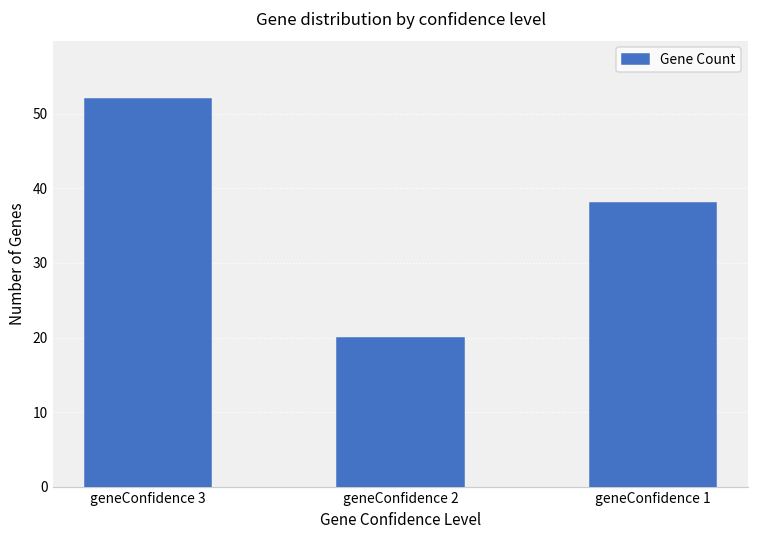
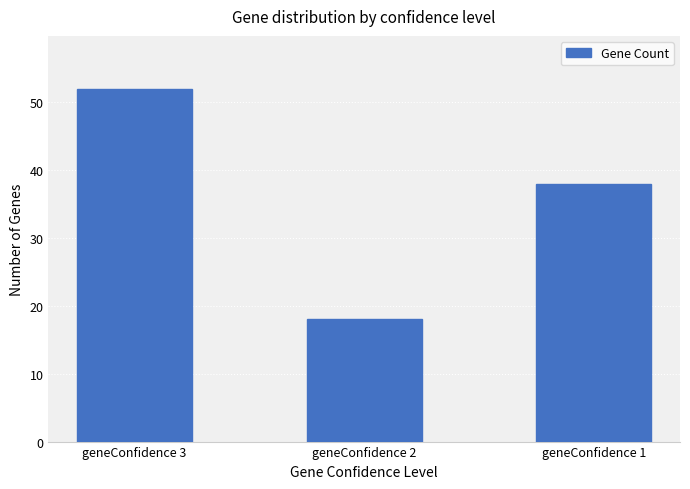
geneConfidence 2: 20 -> 18
